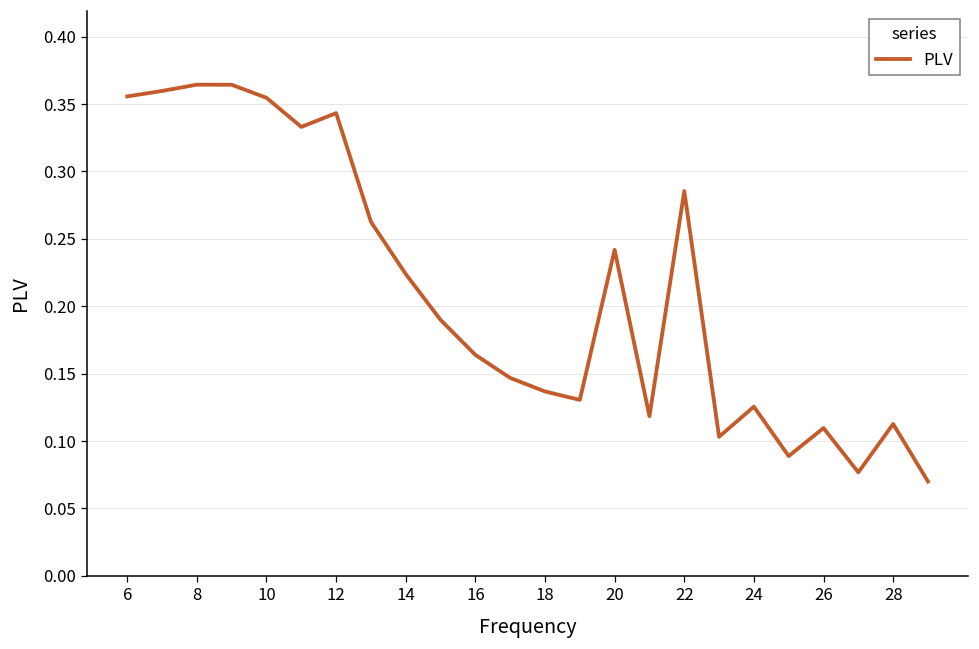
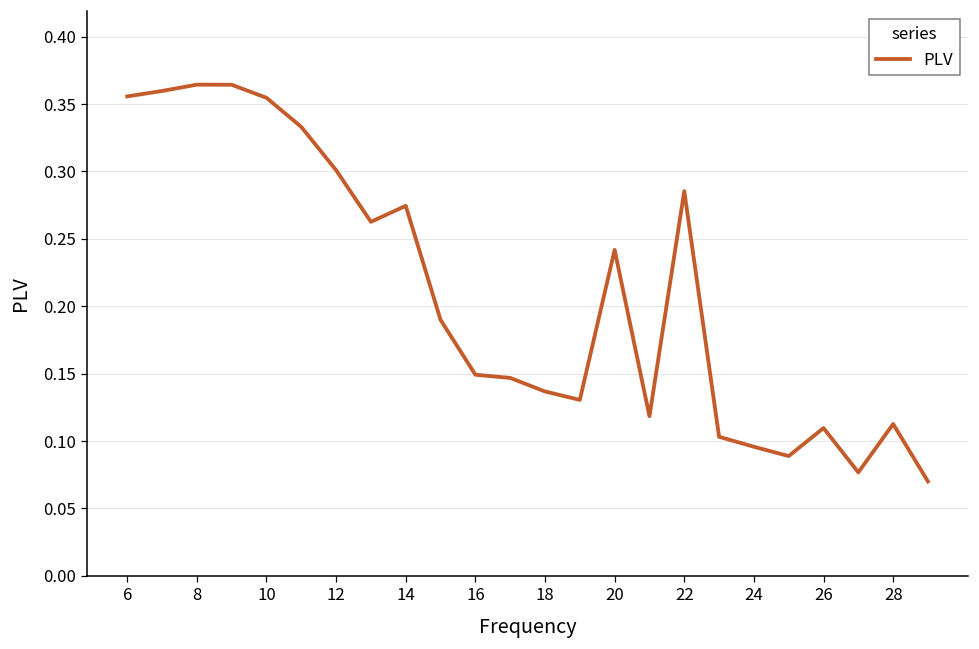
12: 0.343 -> 0.301
14: 0.224 -> 0.274
16: 0.164 -> 0.149
24: 0.125 -> 0.096
